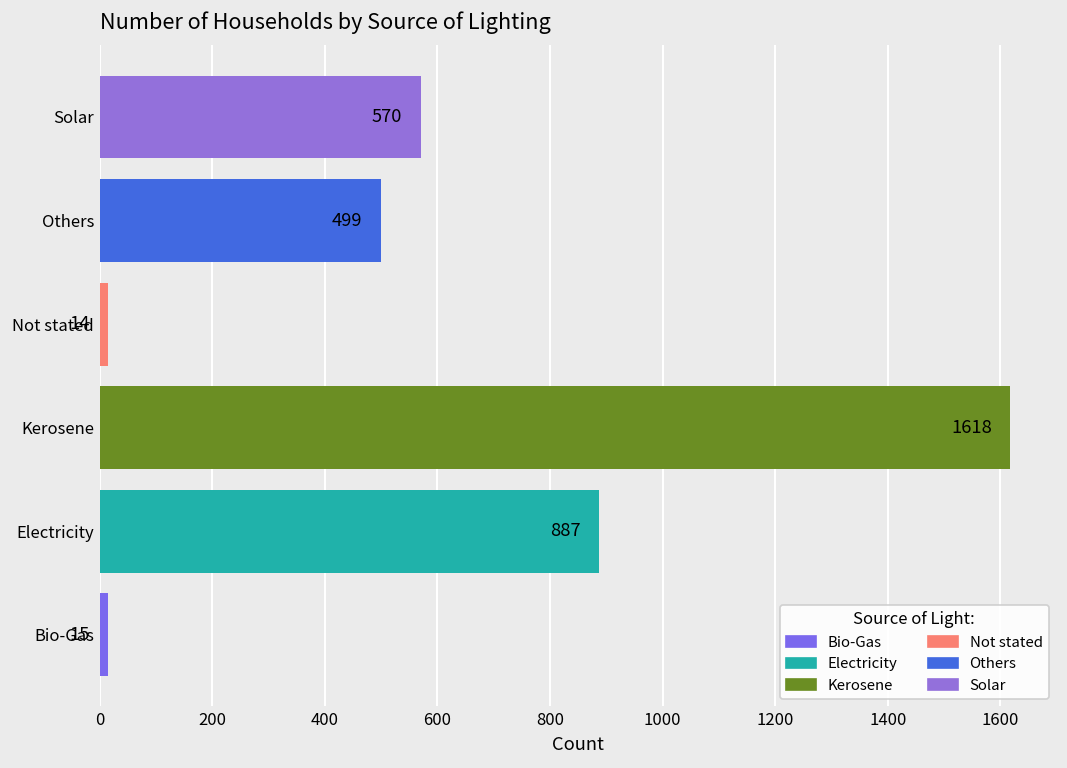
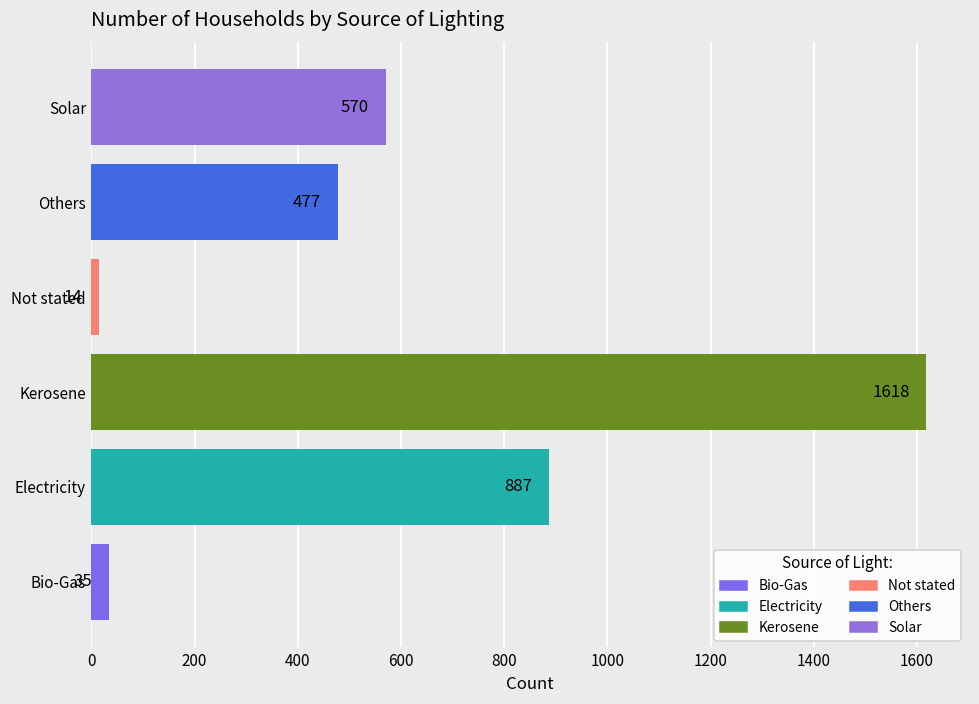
Others: 499 -> 477
Bio-Gas: 15 -> 35
